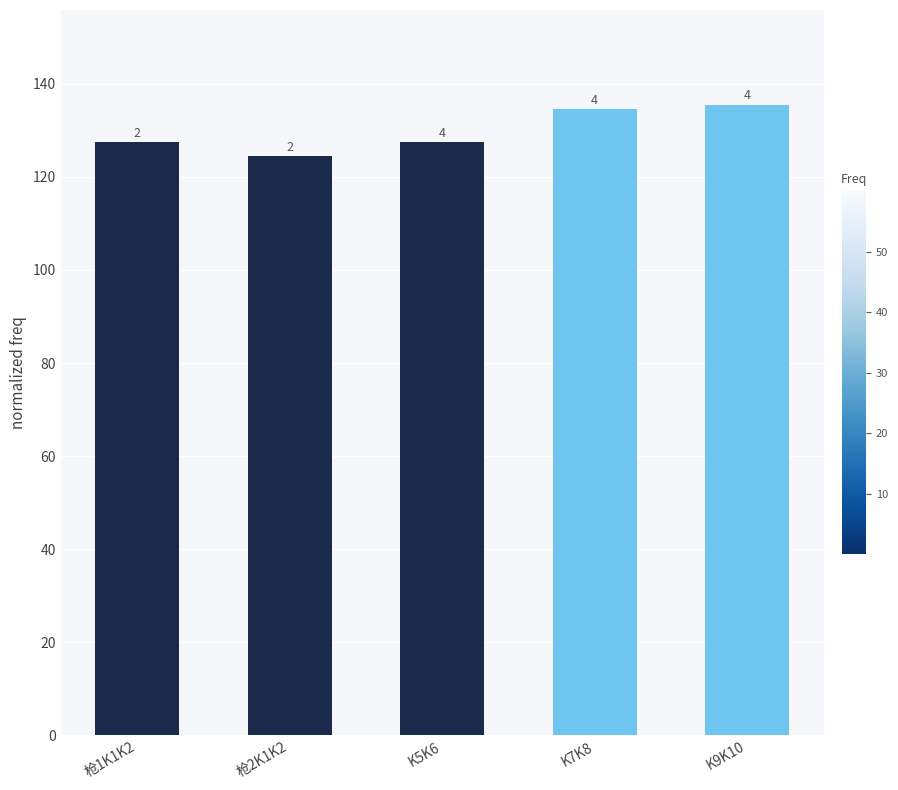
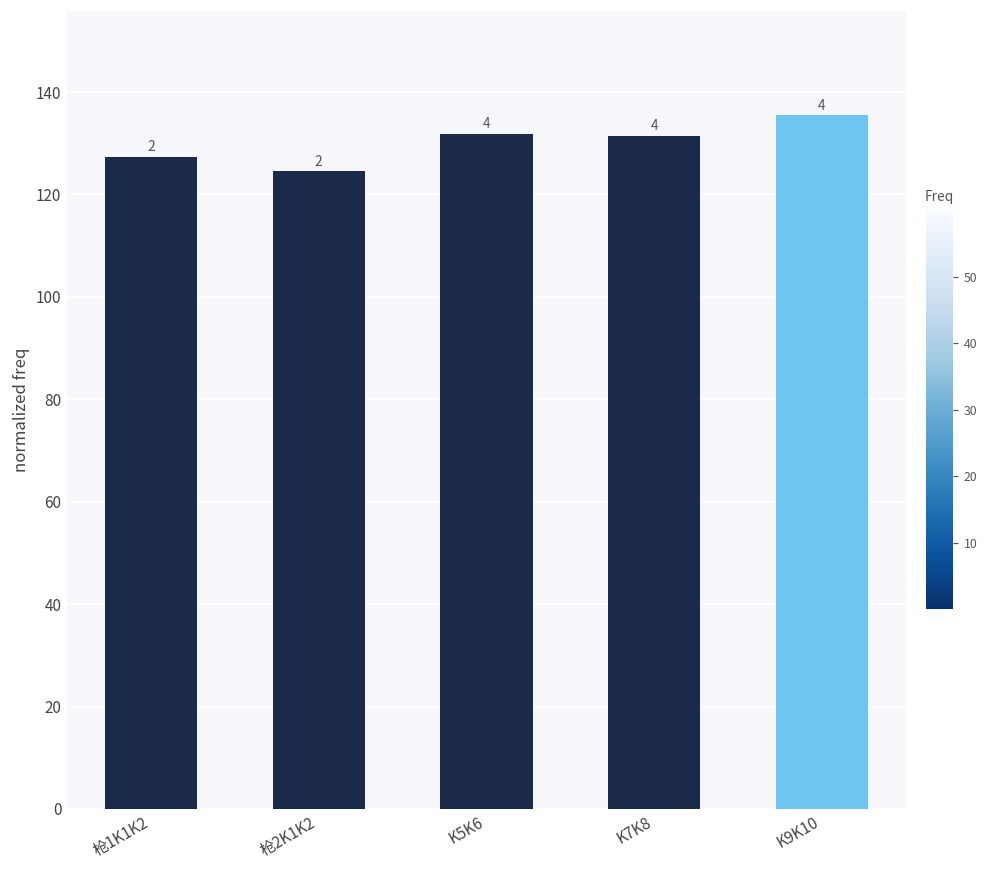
K5K6: 128 -> 132
K7K8: 135 -> 132
